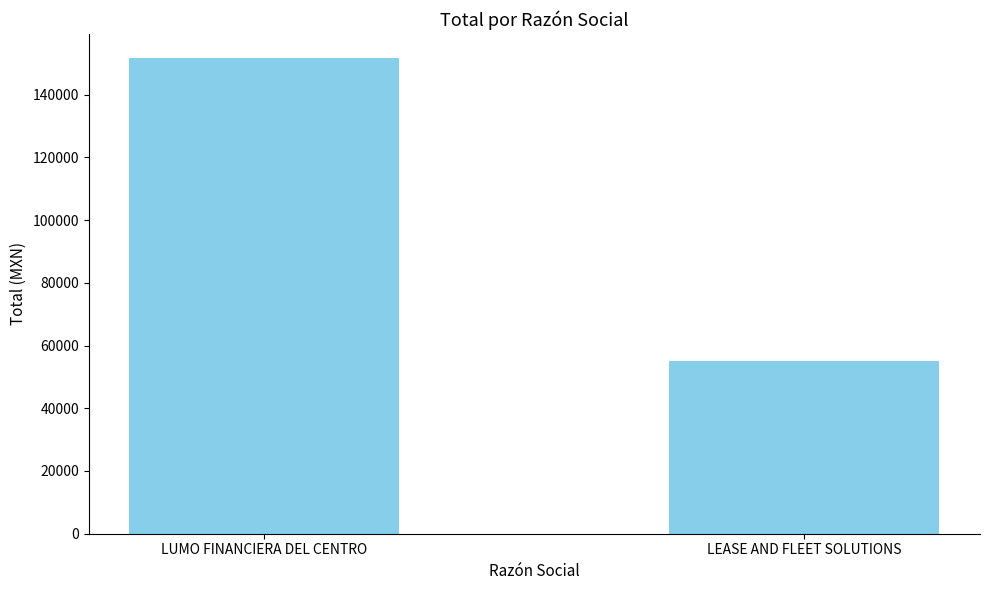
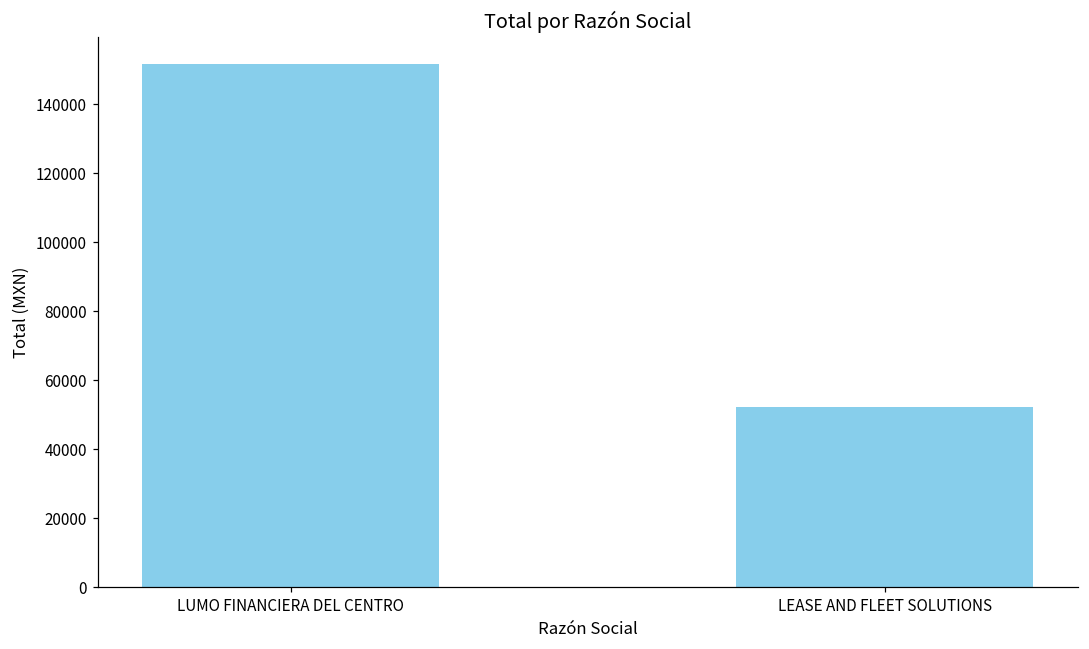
LEASE AND FLEET SOLUTIONS: 55000 -> 52000
